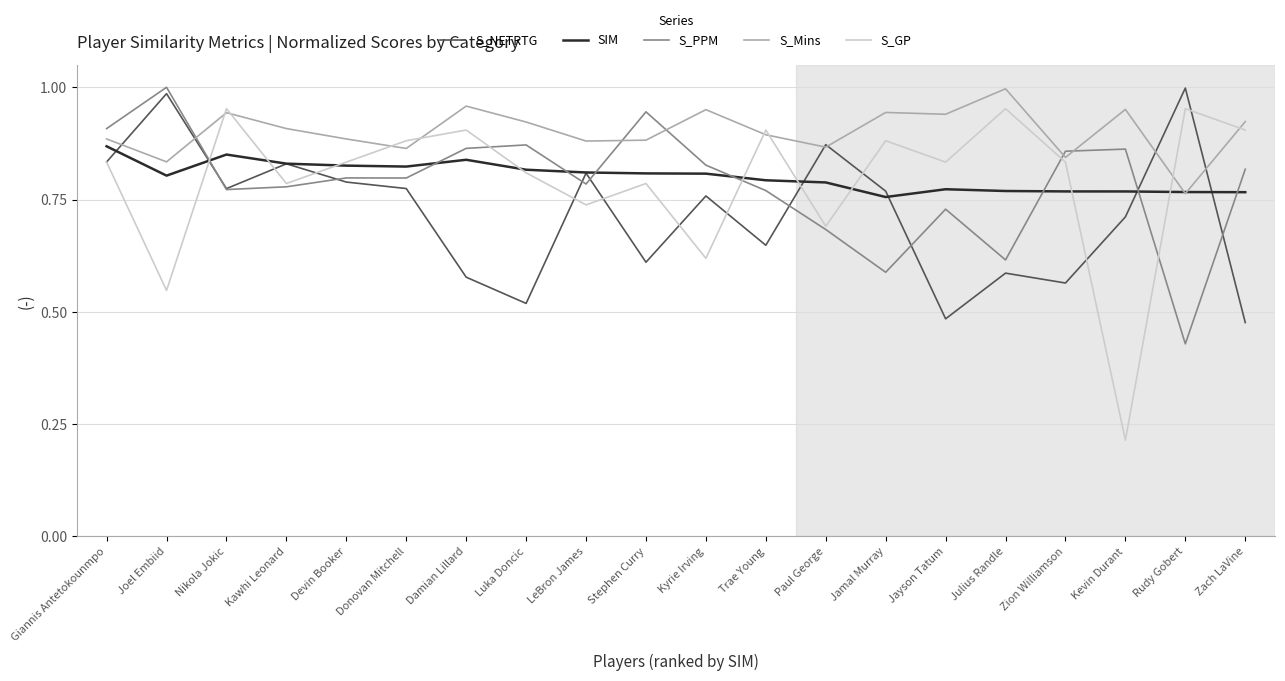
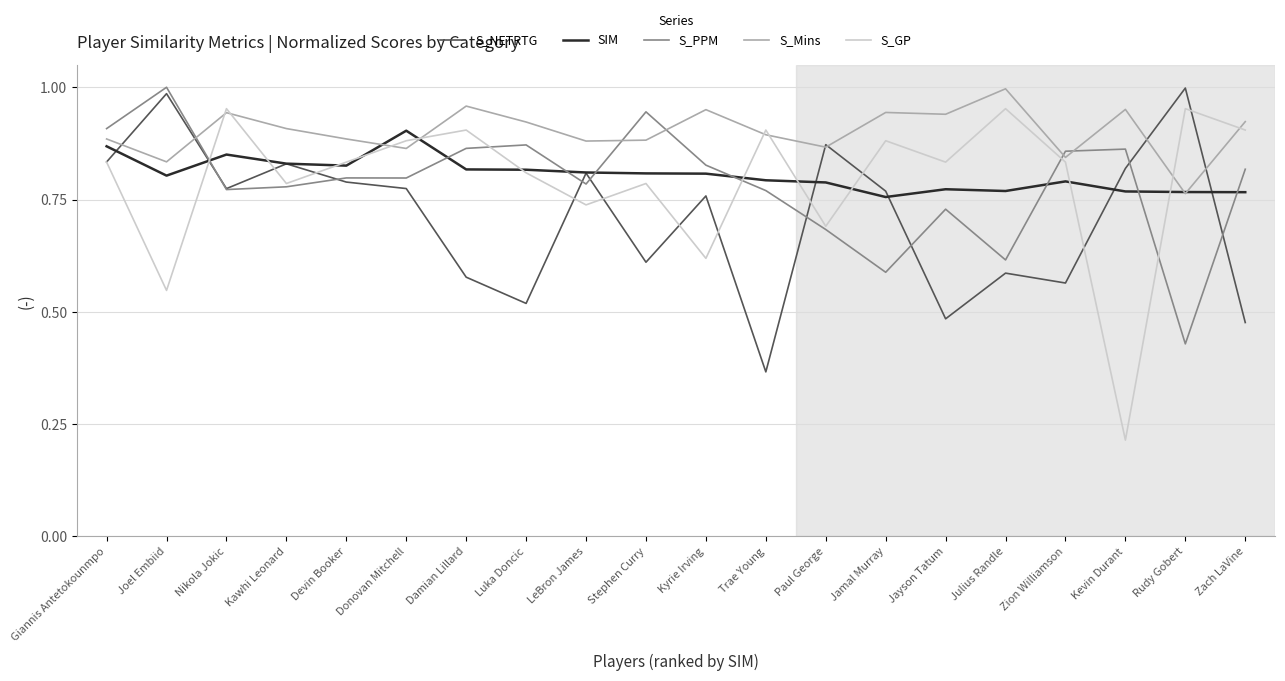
SIM, Donovan Mitchell: 0.82 -> 0.90
SIM, Damian Lillard: 0.84 -> 0.82
S_NETRTG, Trae Young: 0.65 -> 0.37
SIM, Zion Williamson: 0.77 -> 0.79
S_NETRTG, Kevin Durant: 0.71 -> 0.82
